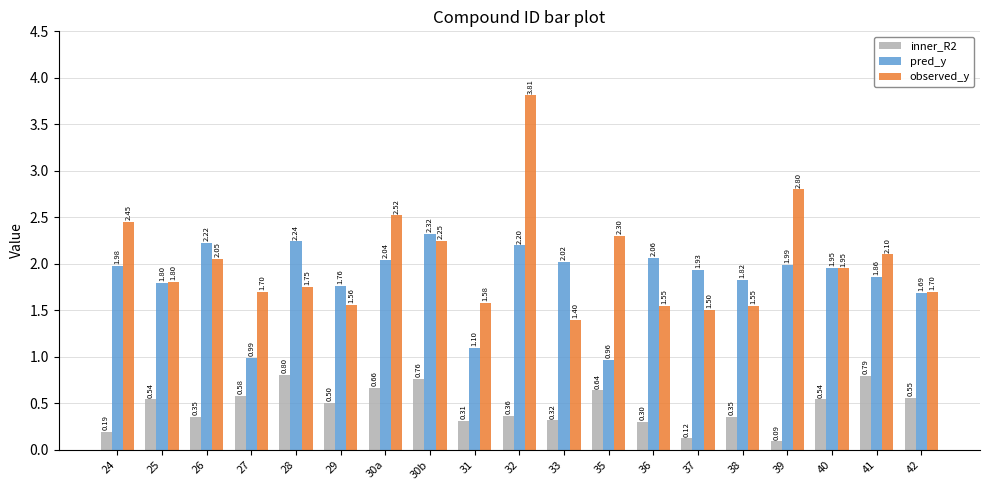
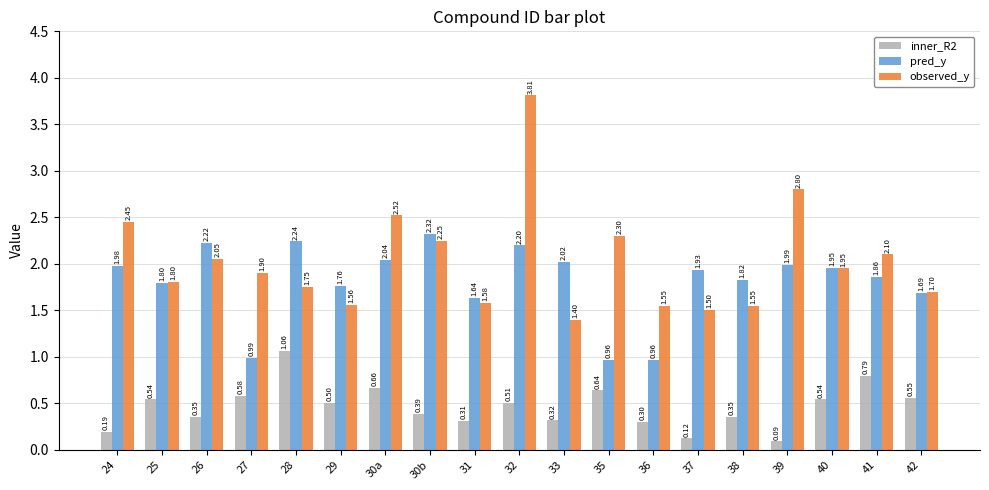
observed_y, 27: 1.70 -> 1.90
inner_R2, 28: 0.80 -> 1.06
inner_R2, 30b: 0.76 -> 0.39
pred_y, 31: 1.10 -> 1.64
inner_R2, 32: 0.36 -> 0.51
pred_y, 36: 2.06 -> 0.96
